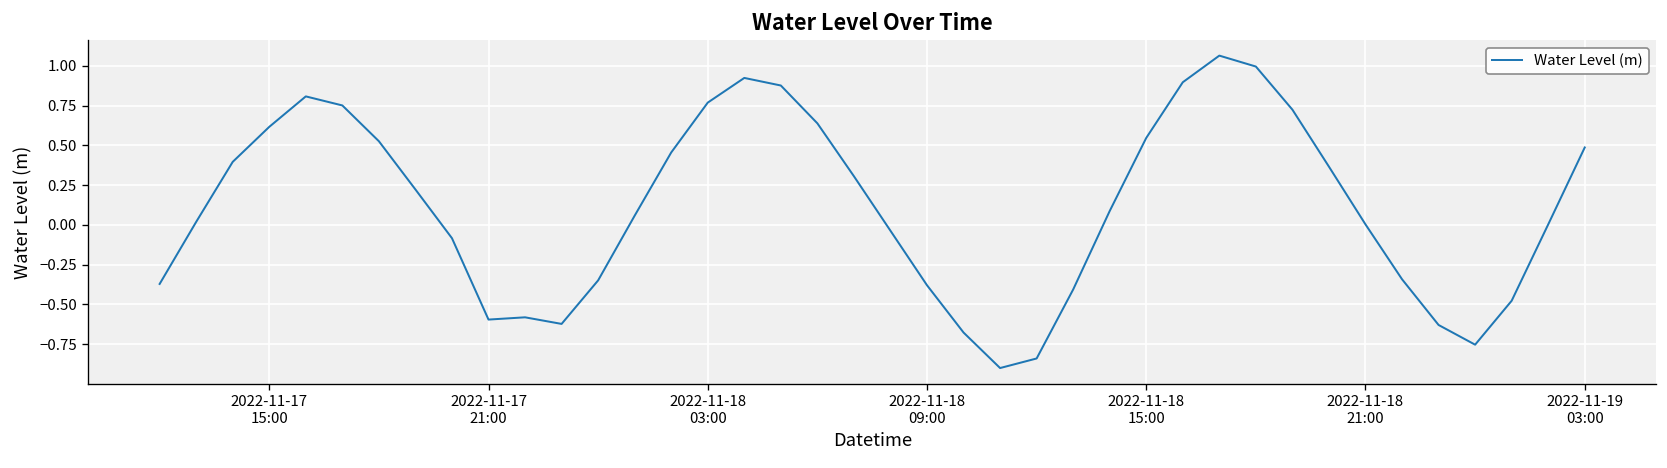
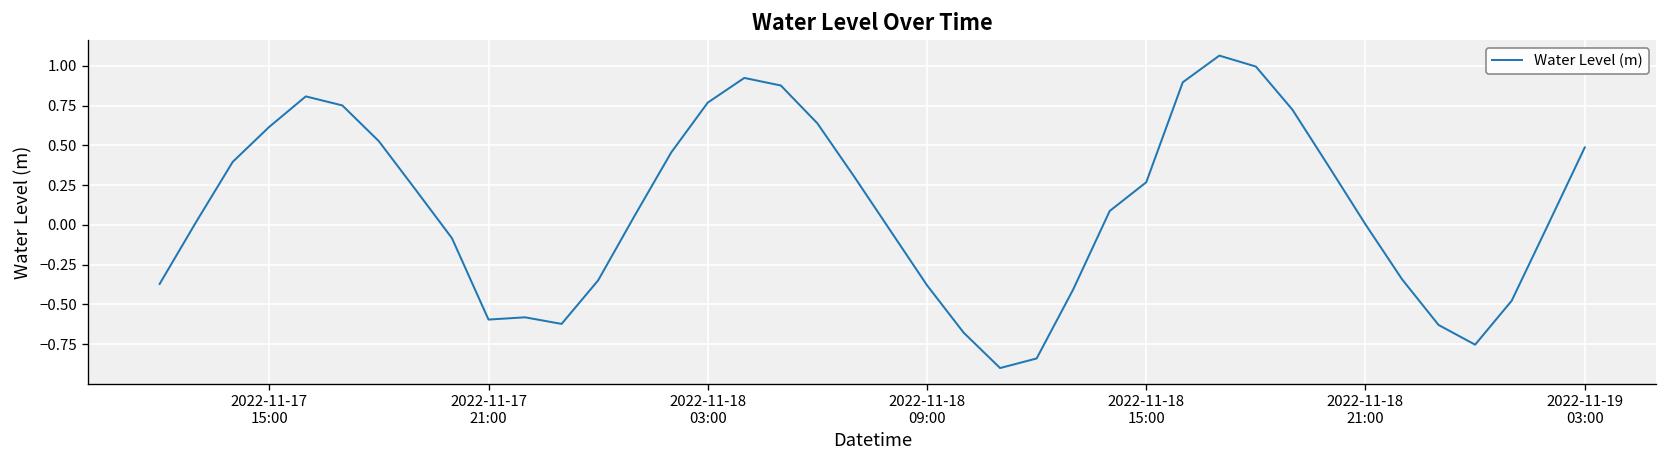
2022-11-18 15:00: 0.55 -> 0.27
